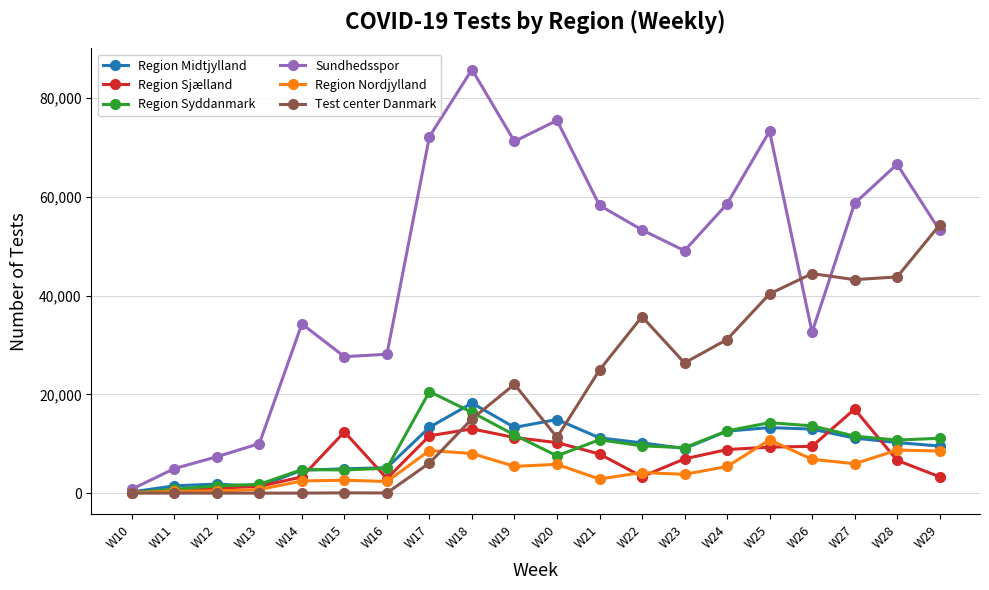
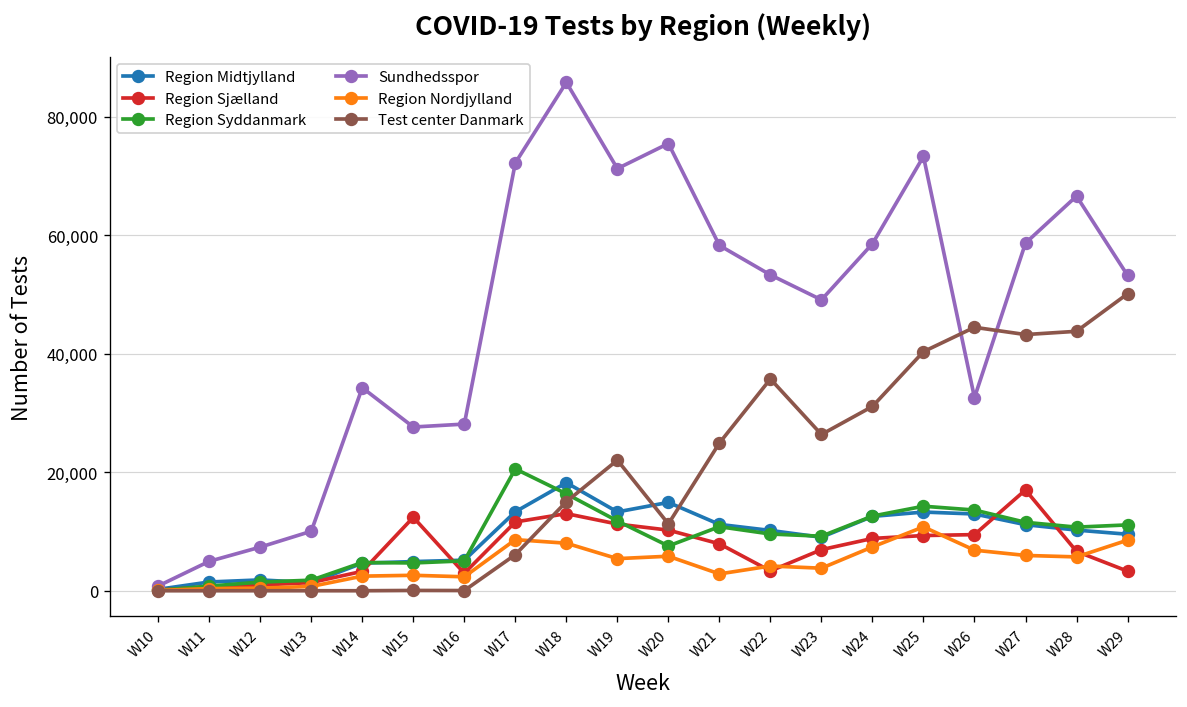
Region Nordjylland, W24: 5,000 -> 7,000
Region Nordjylland, W28: 9,000 -> 6,000
Test center Danmark, W29: 54,000 -> 50,000
